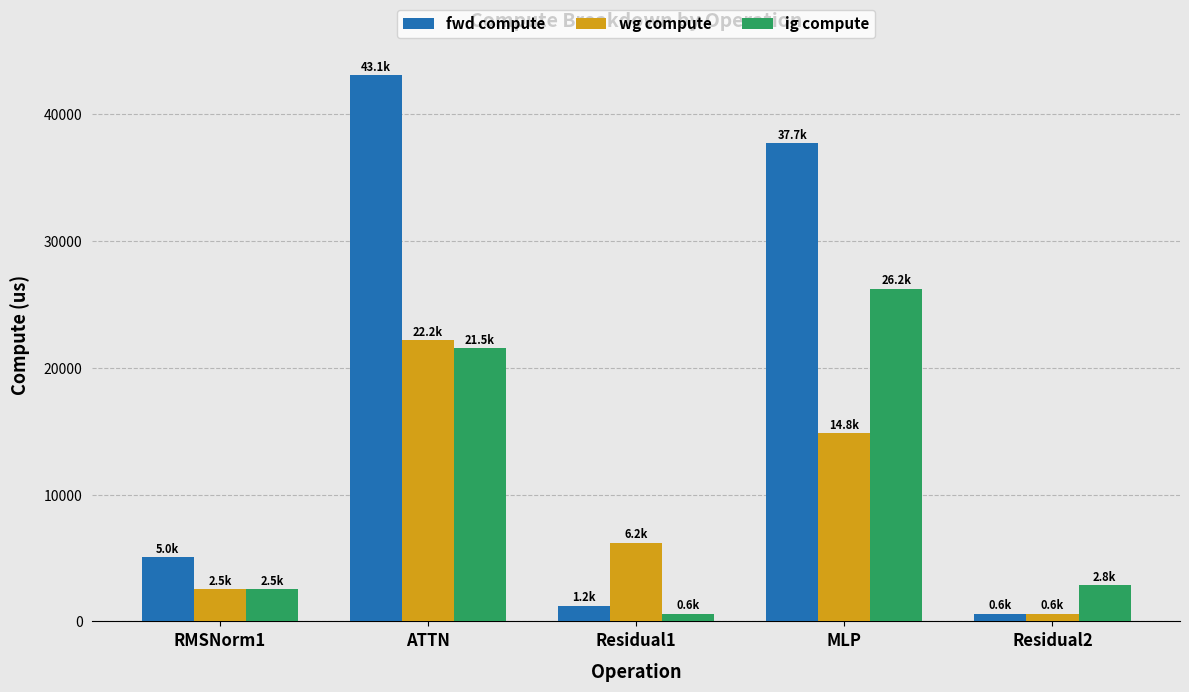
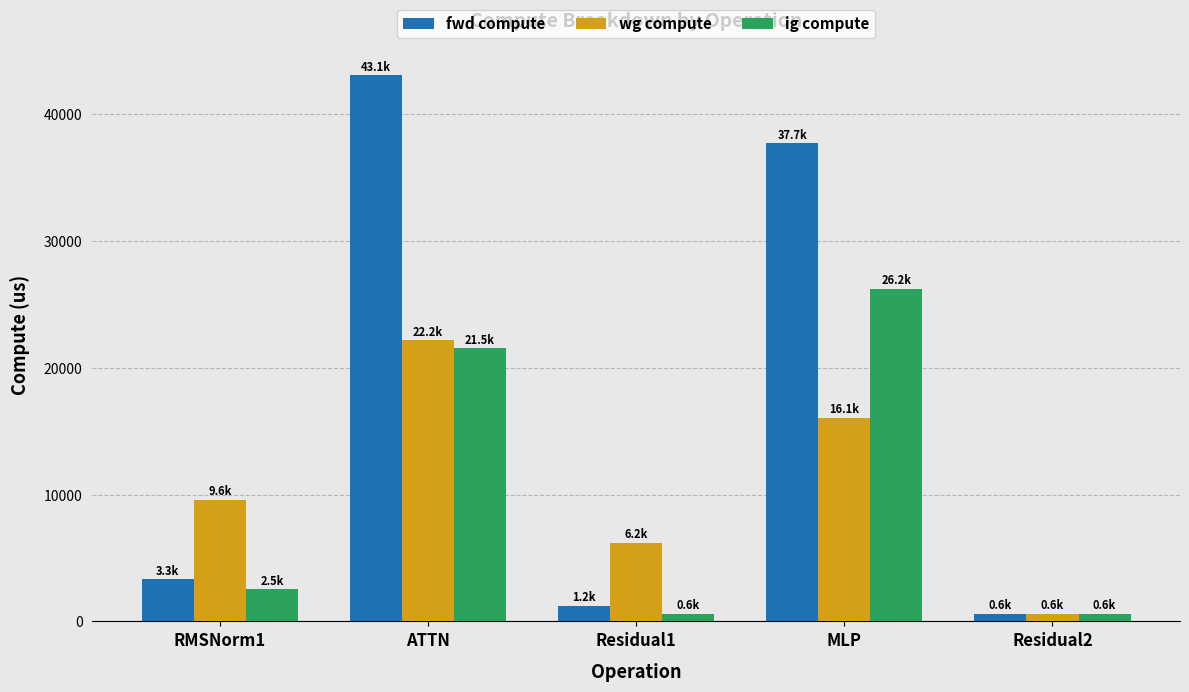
fwd compute, RMSNorm1: 5.0k -> 3.3k
wg compute, RMSNorm1: 2.5k -> 9.6k
wg compute, MLP: 14.8k -> 16.1k
ig compute, Residual2: 2.8k -> 0.6k
